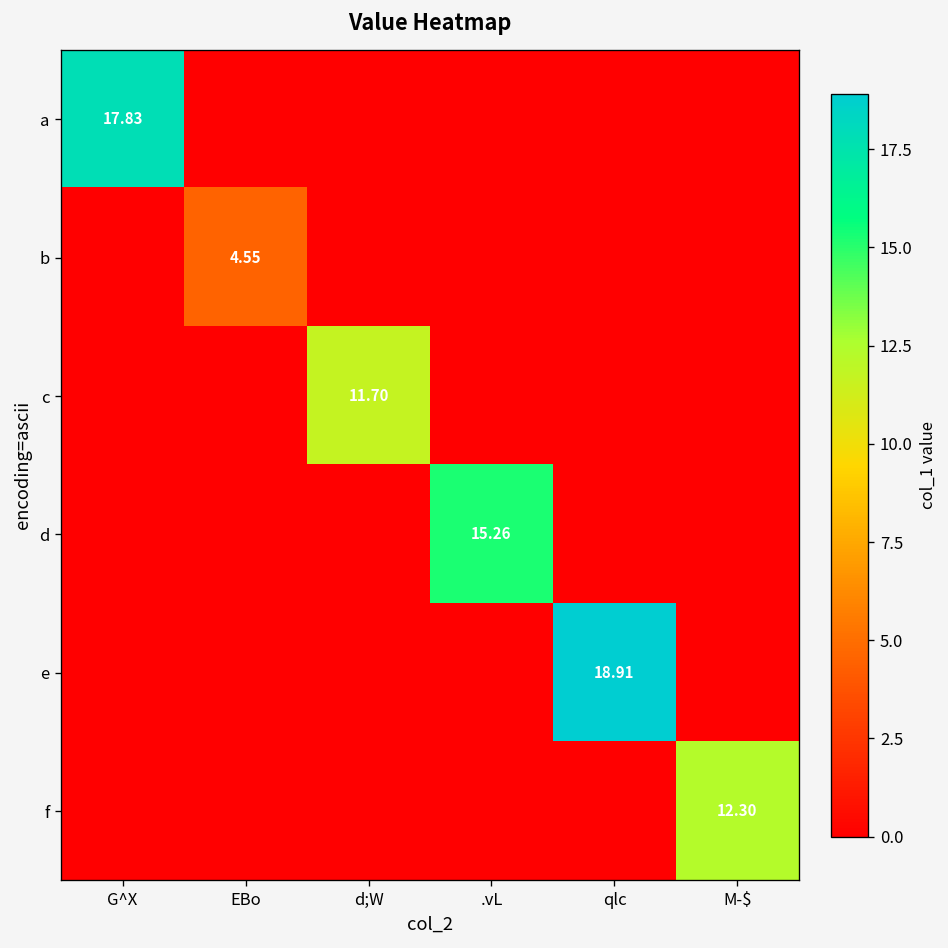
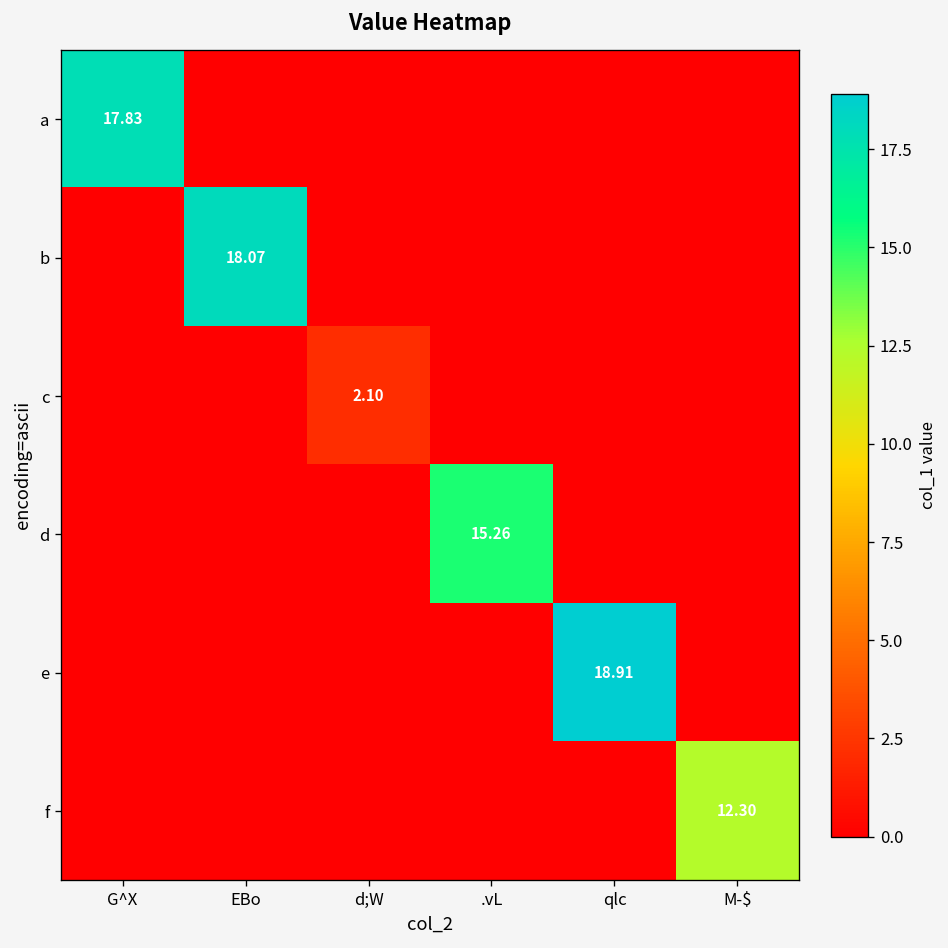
b, EBo: 4.55 -> 18.07
c, d;W: 11.70 -> 2.10
